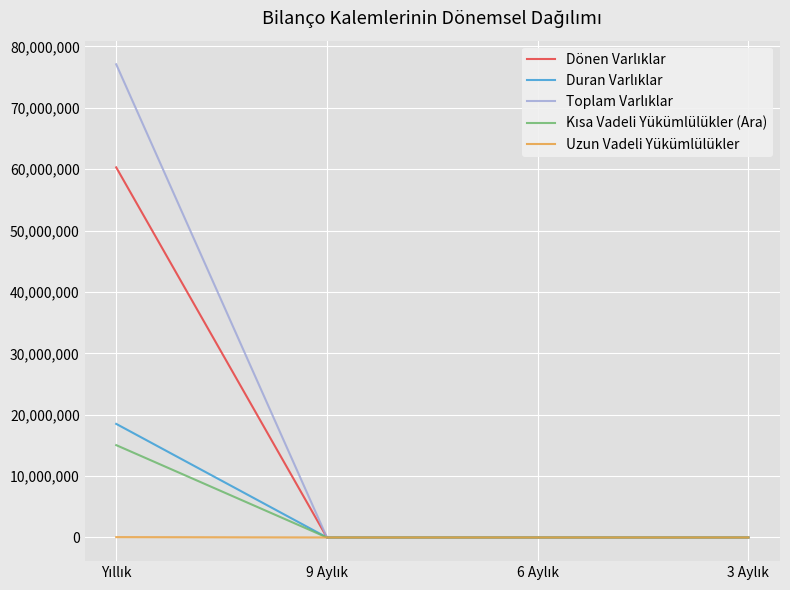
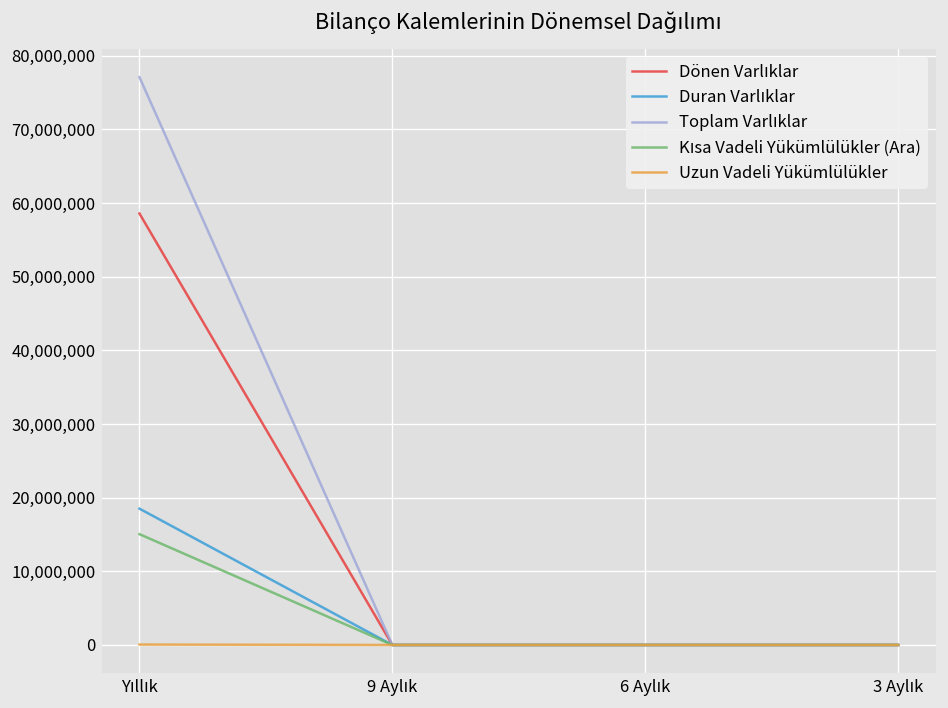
Dönen Varlıklar, Yıllık: 60,000,000 -> 59,000,000
